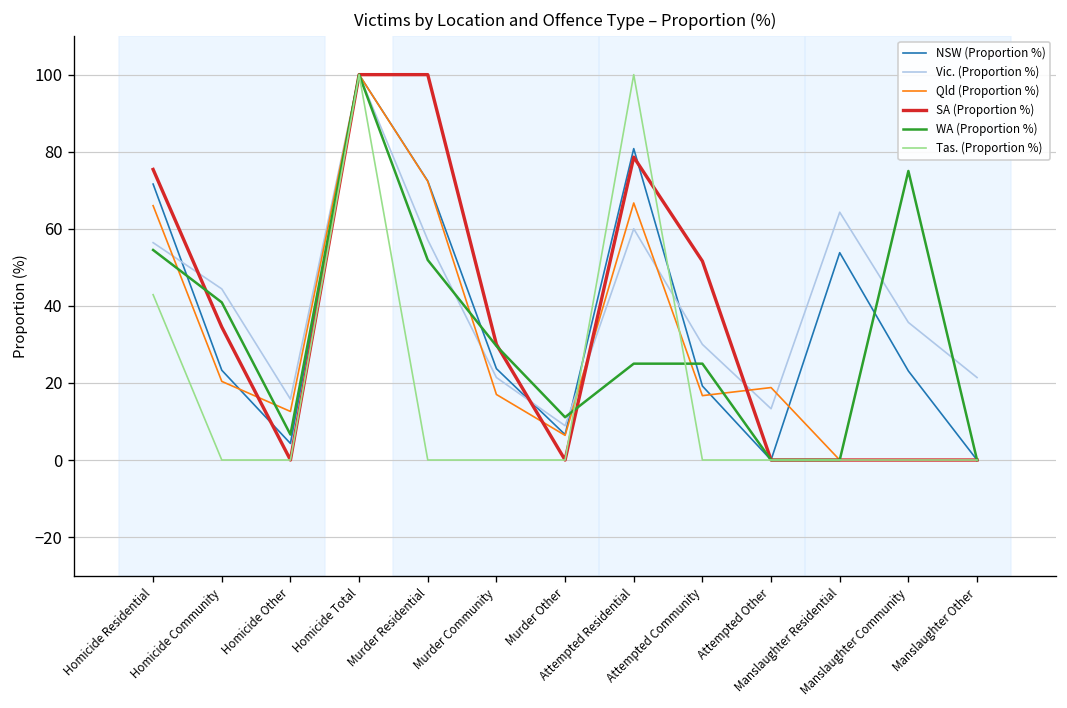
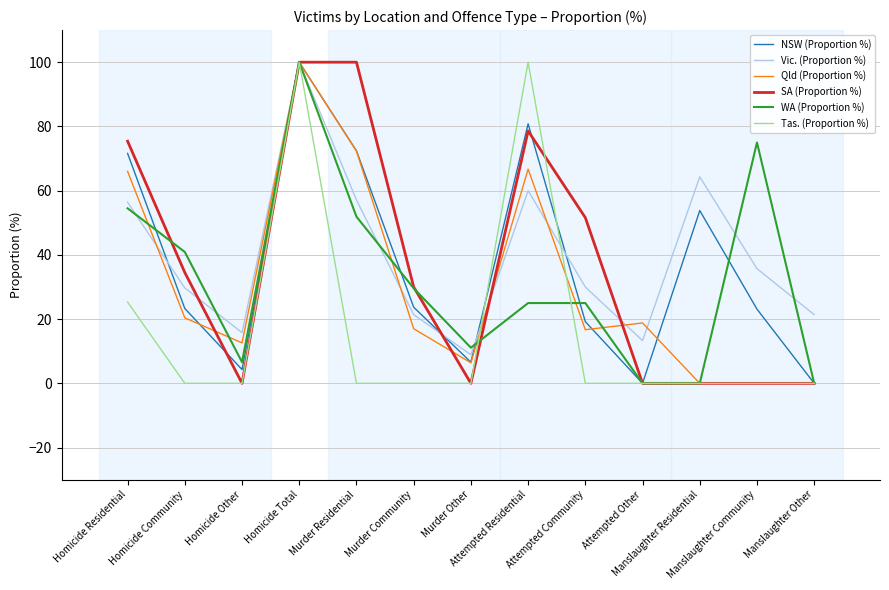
Tas. (Proportion %), Homicide Residential: 43 -> 25
Vic. (Proportion %), Homicide Community: 44 -> 30
